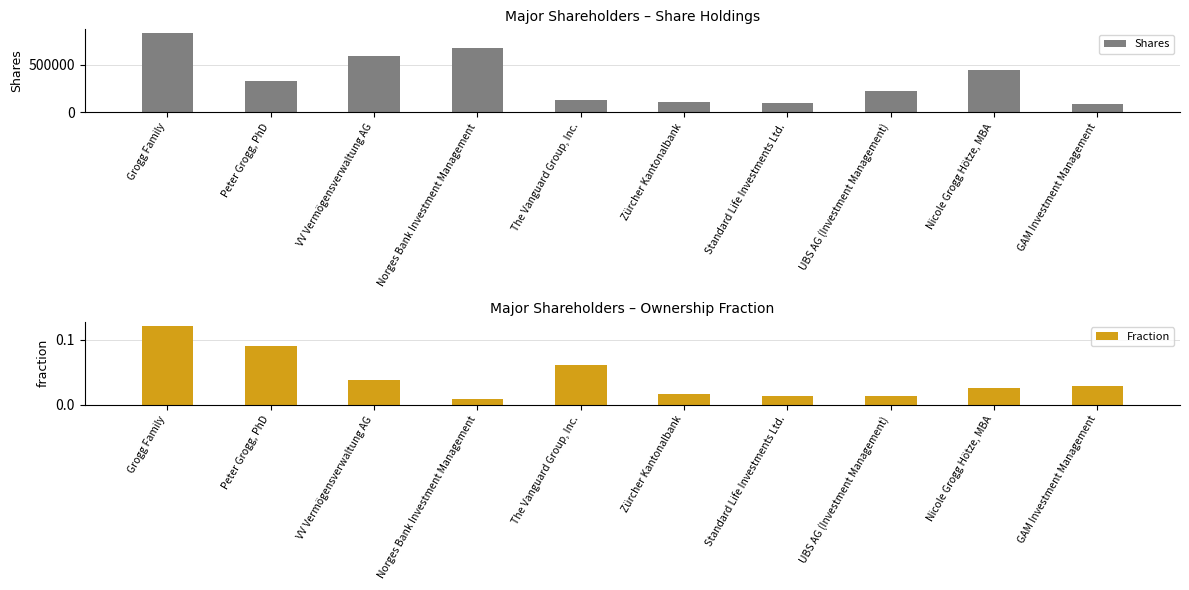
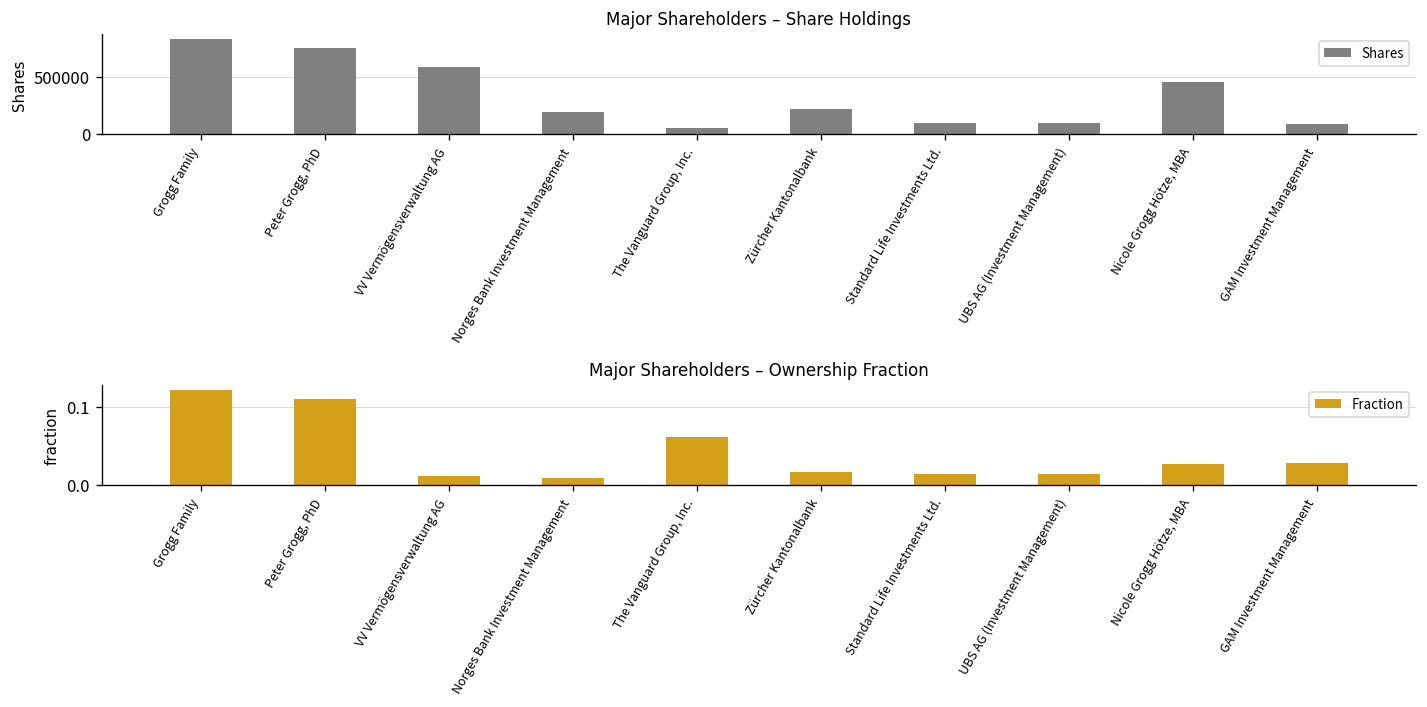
Major Shareholders – Share Holdings, Peter Grogg, PhD: 300000 -> 700000
Major Shareholders – Share Holdings, Norges Bank Investment Management: 700000 -> 200000
Major Shareholders – Share Holdings, The Vanguard Group, Inc.: 100000 -> 0
Major Shareholders – Share Holdings, Zürcher Kantonalbank: 100000 -> 200000
Major Shareholders – Share Holdings, UBS AG (Investment Management): 200000 -> 100000
Major Shareholders – Ownership Fraction, Peter Grogg, PhD: 0.09 -> 0.11
Major Shareholders – Ownership Fraction, VV Vermögensverwaltung AG: 0.04 -> 0.01
